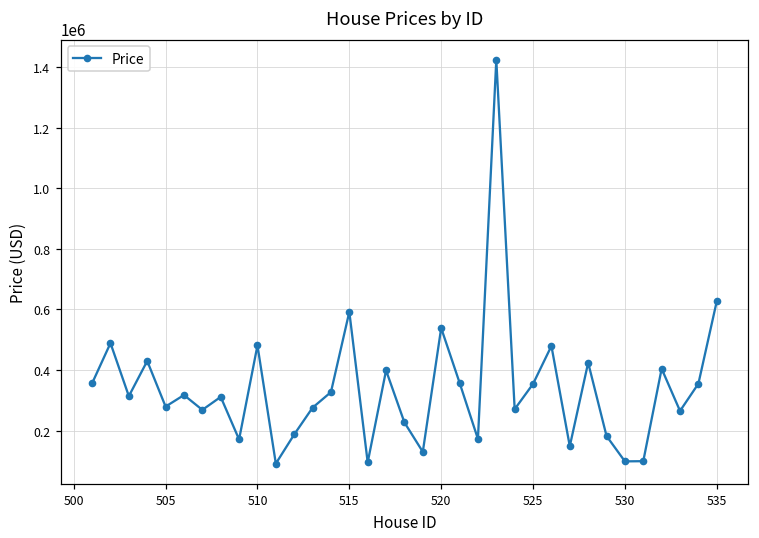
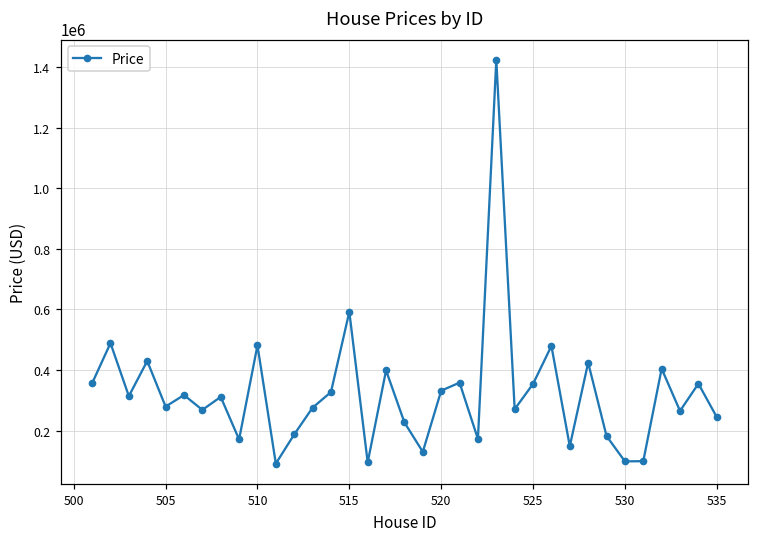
520: 540000 -> 330000
535: 630000 -> 240000
